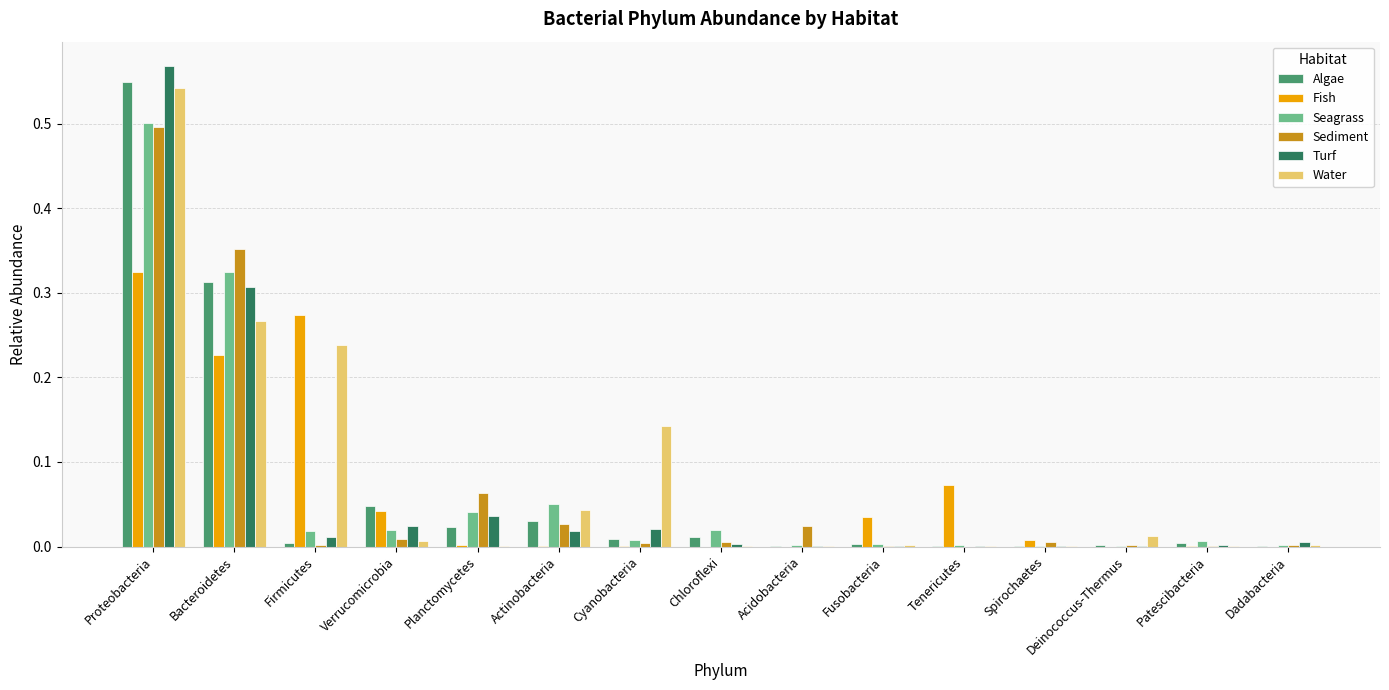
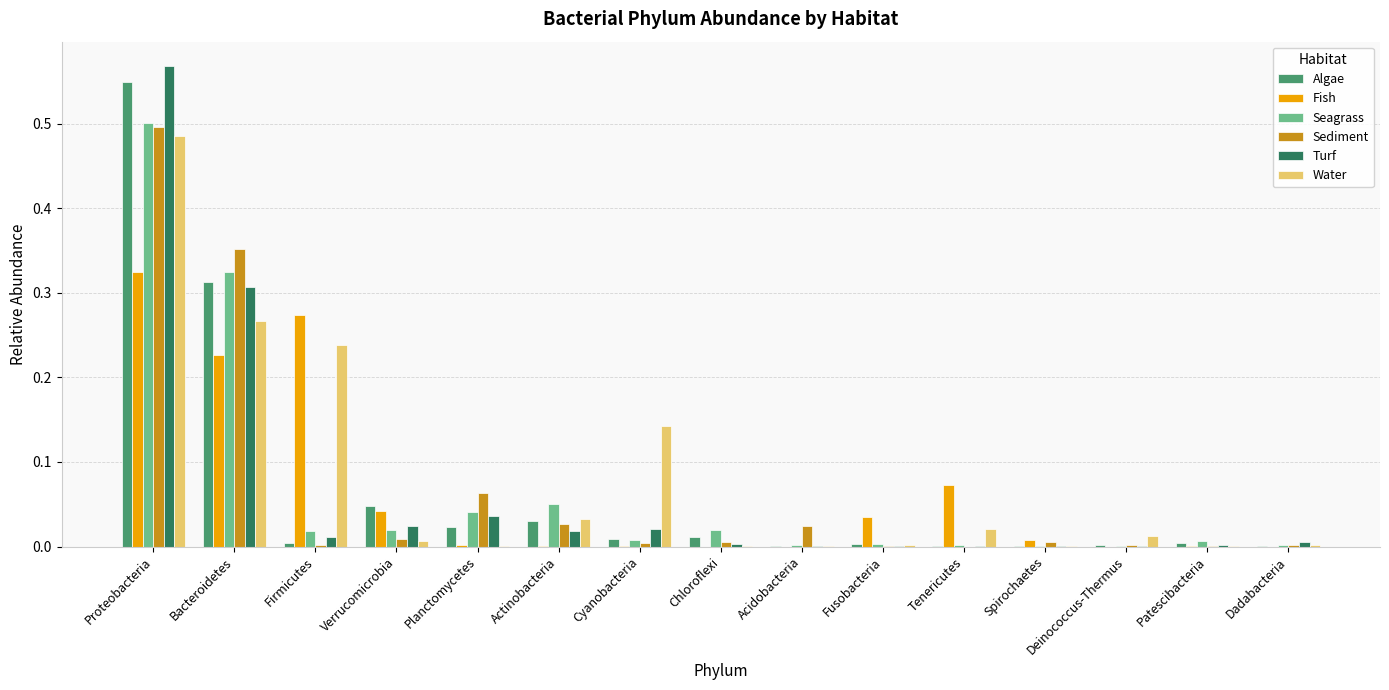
Water, Proteobacteria: 0.54 -> 0.49
Water, Actinobacteria: 0.04 -> 0.03
Water, Tenericutes: 0.00 -> 0.02
